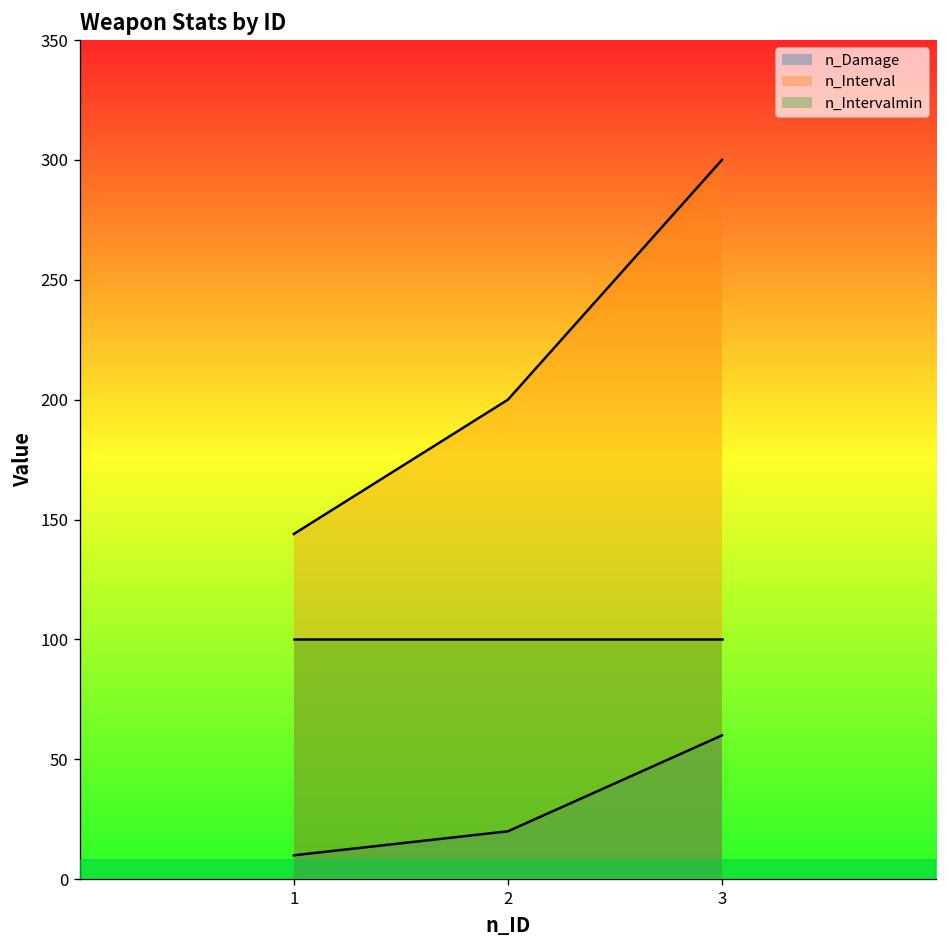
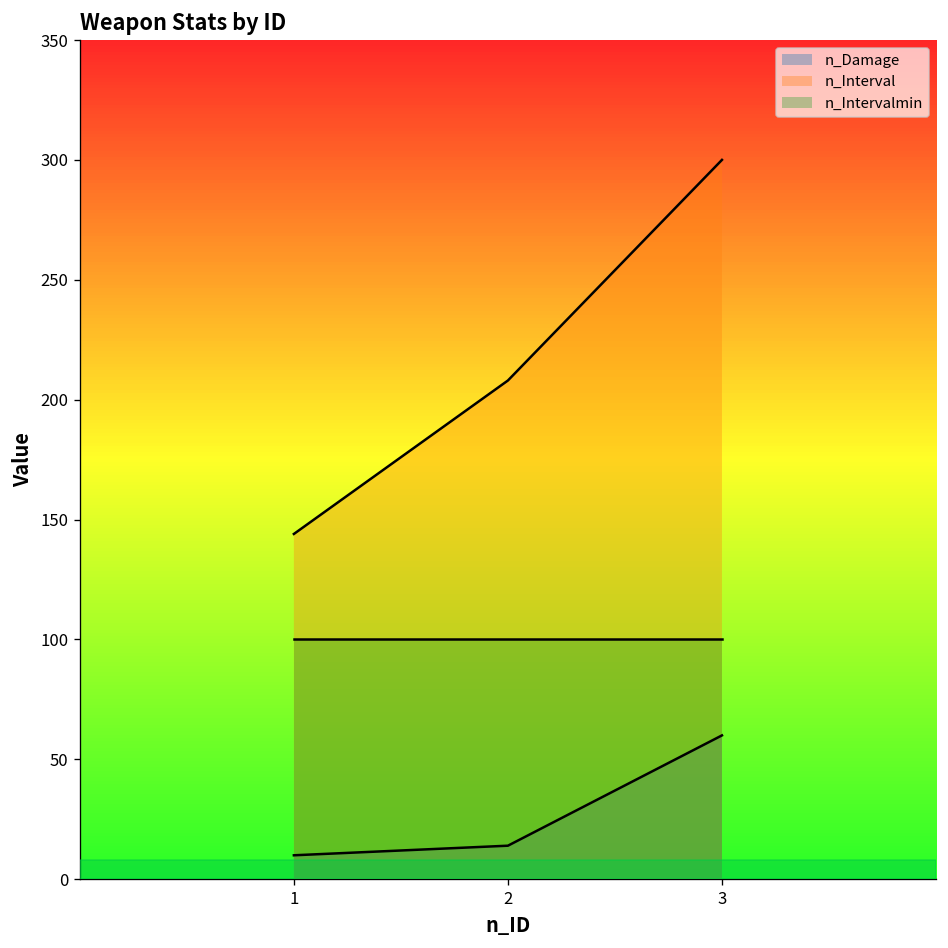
n_Damage, 2: 20 -> 14
n_Interval, 2: 200 -> 208
